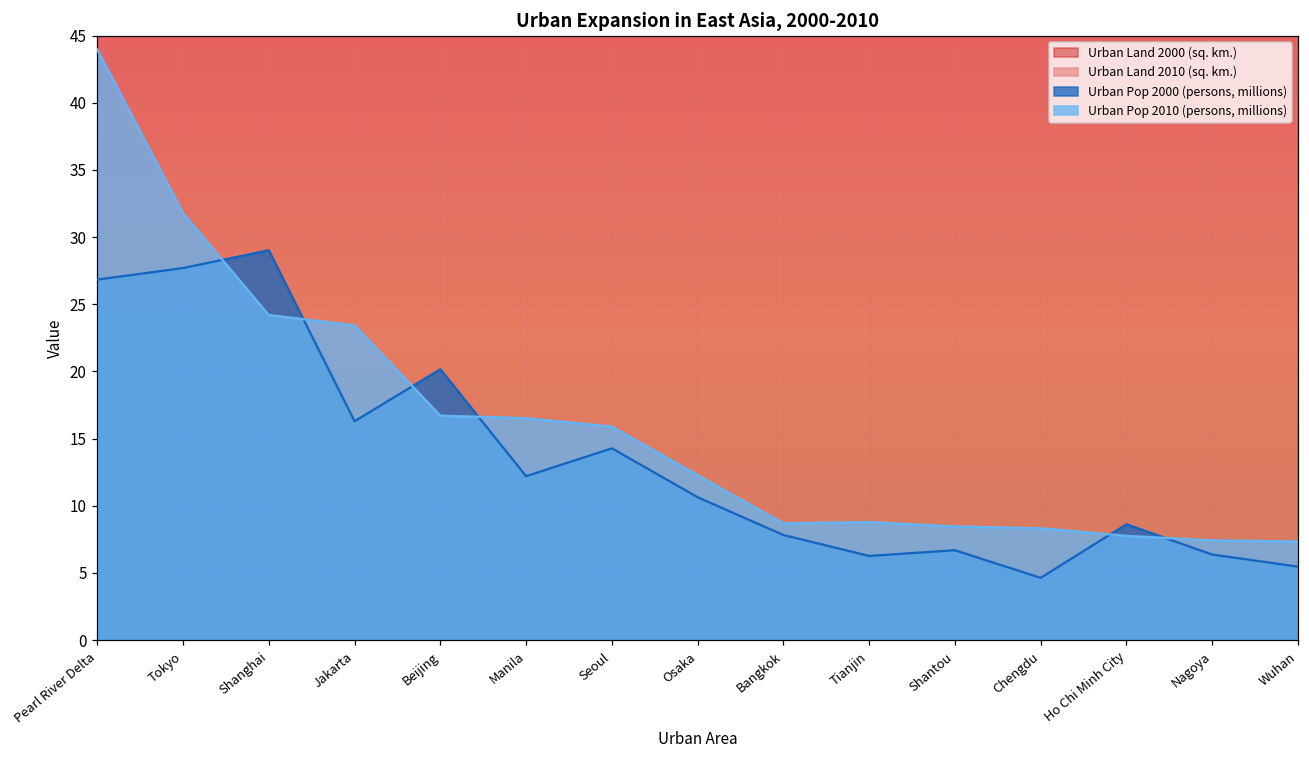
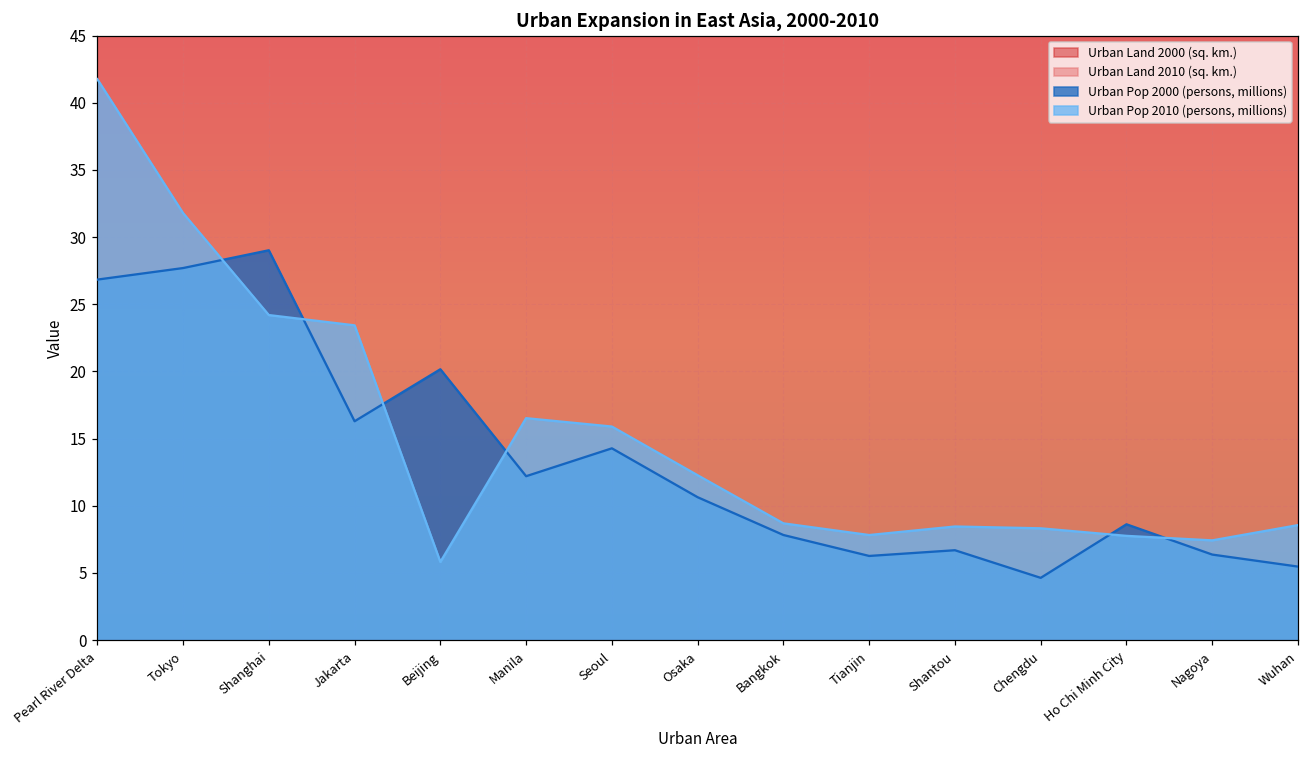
Urban Pop 2010 (persons, millions), Pearl River Delta: 44.0 -> 41.8
Urban Pop 2010 (persons, millions), Beijing: 16.7 -> 5.8
Urban Pop 2010 (persons, millions), Tianjin: 8.8 -> 7.8
Urban Pop 2010 (persons, millions), Wuhan: 7.3 -> 8.6
